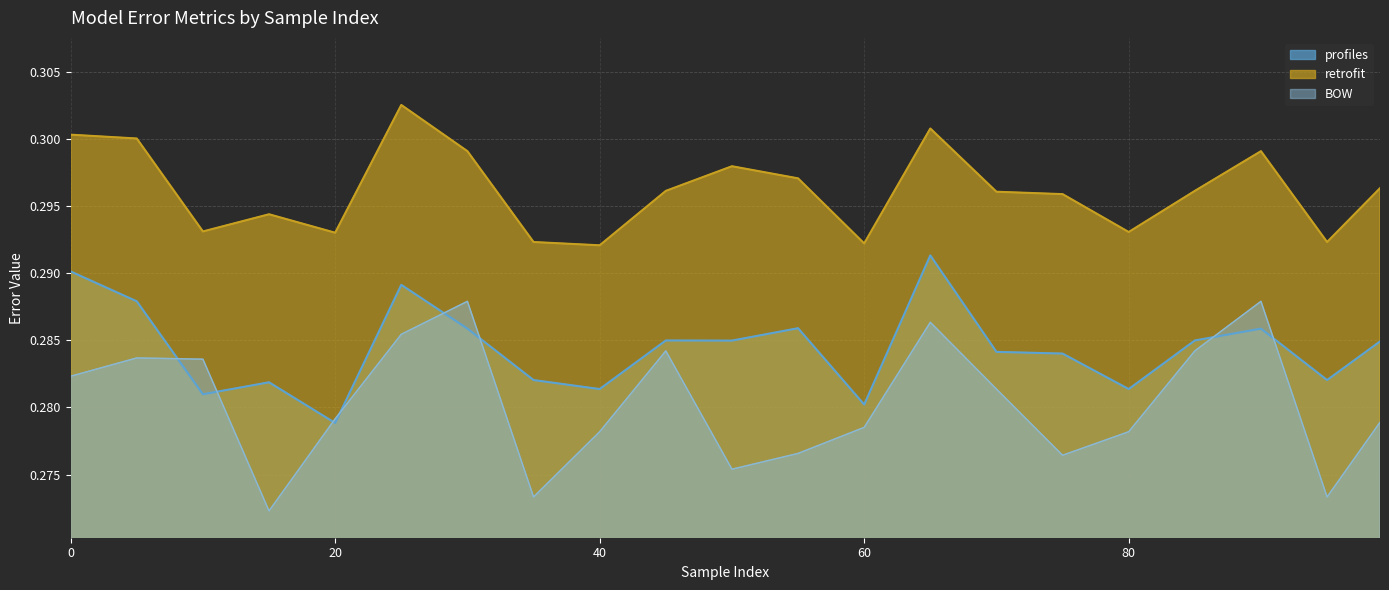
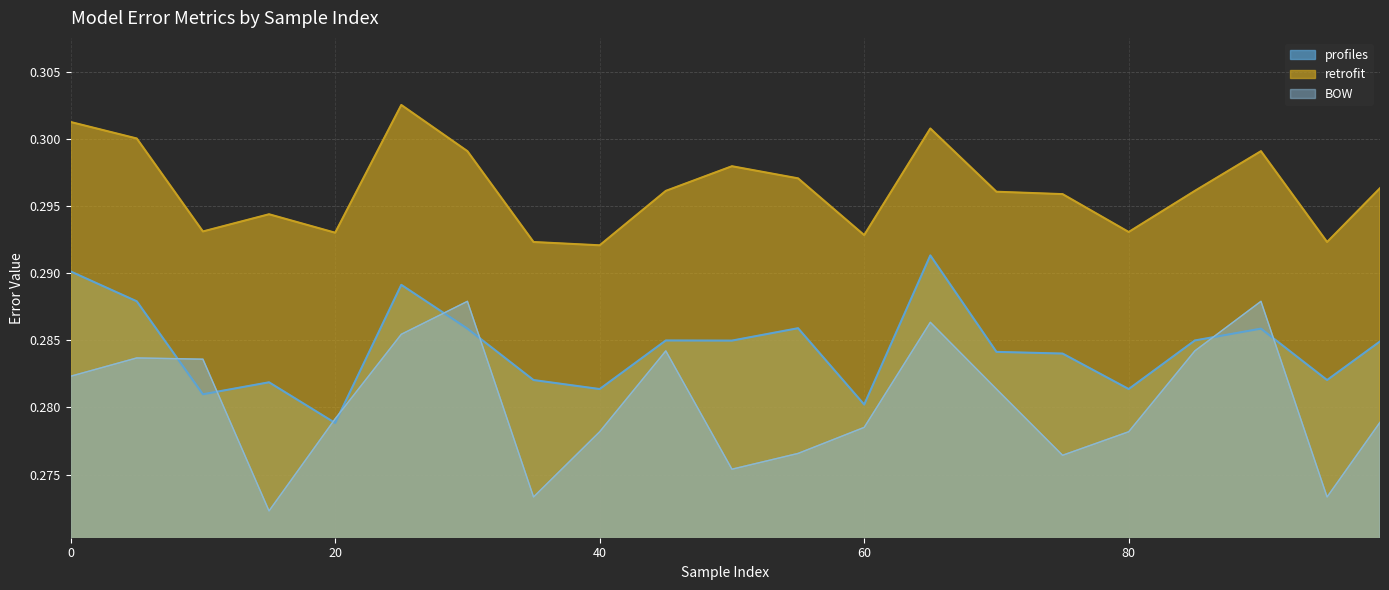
retrofit, 0: 0.3003 -> 0.3013
retrofit, 60: 0.2922 -> 0.2928
